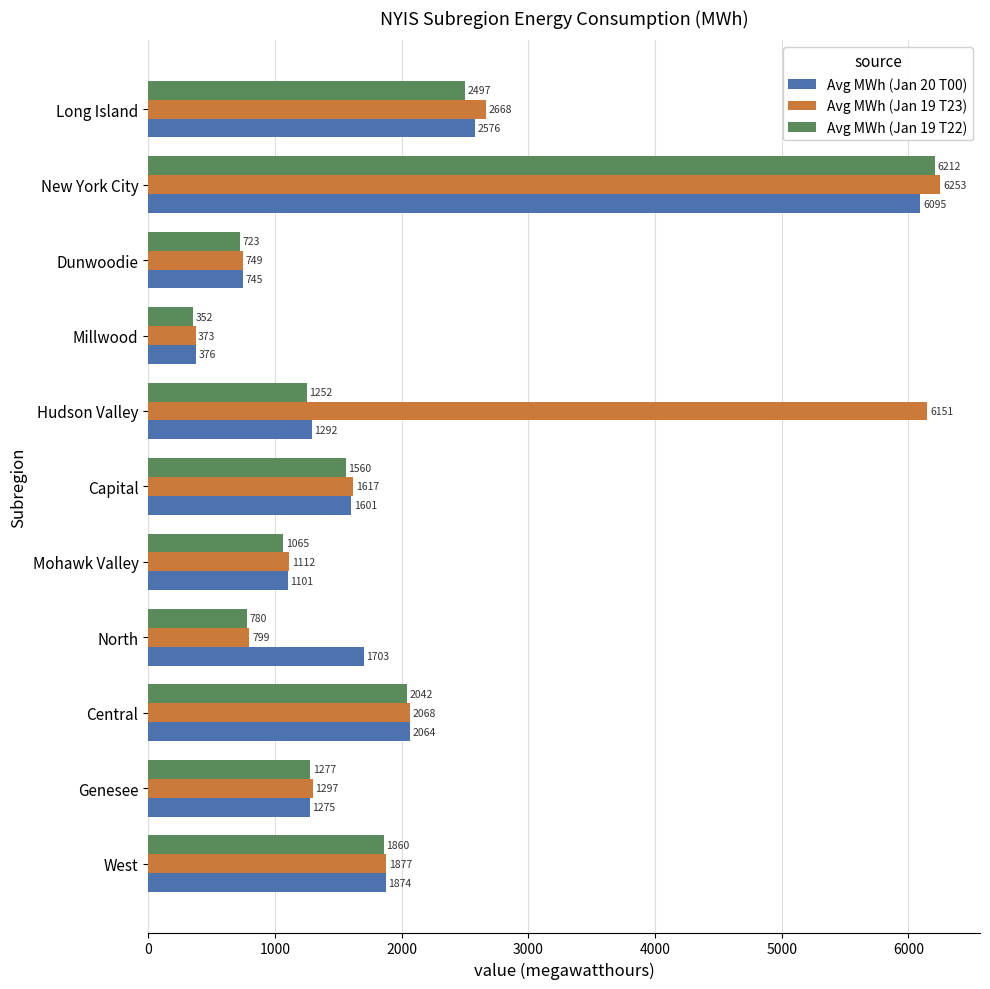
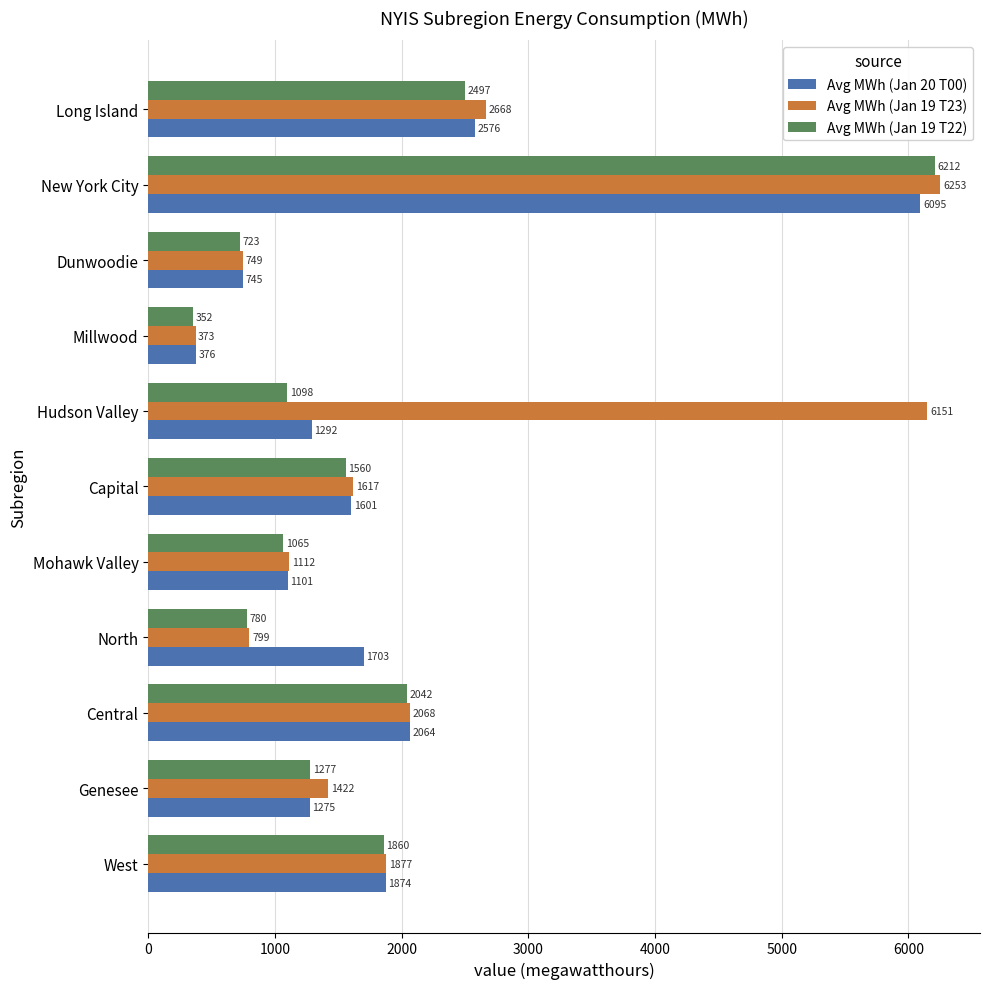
Avg MWh (Jan 19 T22), Hudson Valley: 1252 -> 1098
Avg MWh (Jan 19 T23), Genesee: 1297 -> 1422
